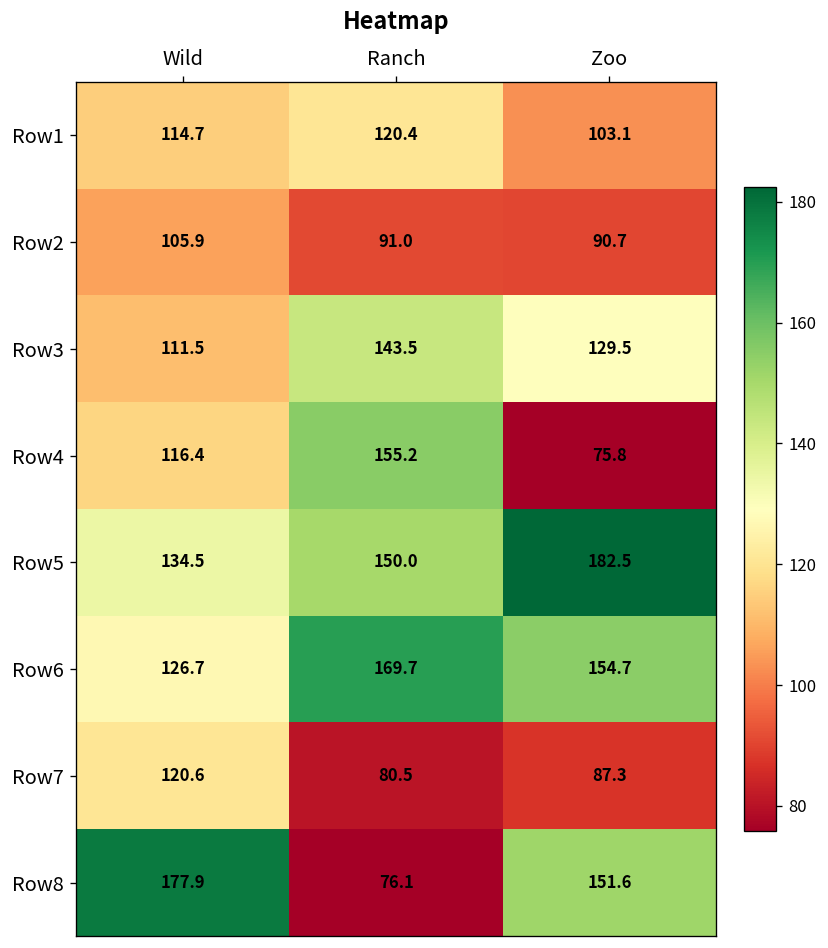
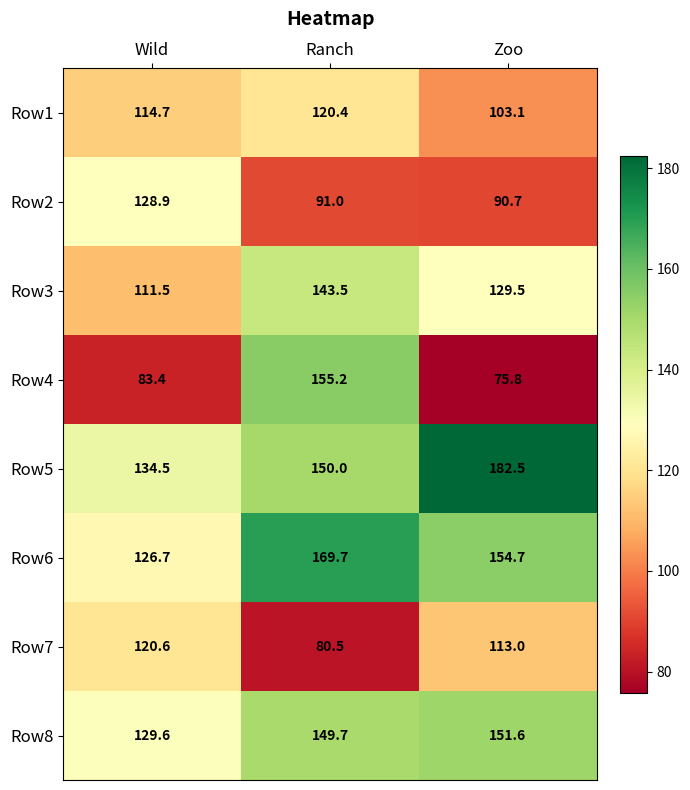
Row2, Wild: 105.9 -> 128.9
Row4, Wild: 116.4 -> 83.4
Row7, Zoo: 87.3 -> 113.0
Row8, Wild: 177.9 -> 129.6
Row8, Ranch: 76.1 -> 149.7
